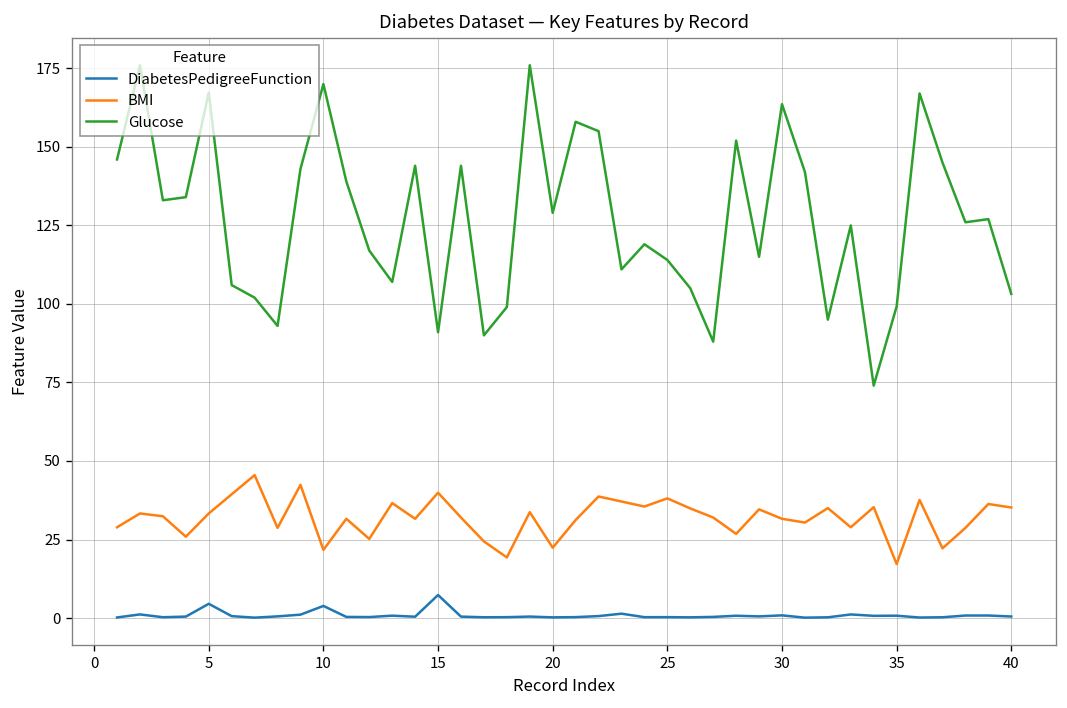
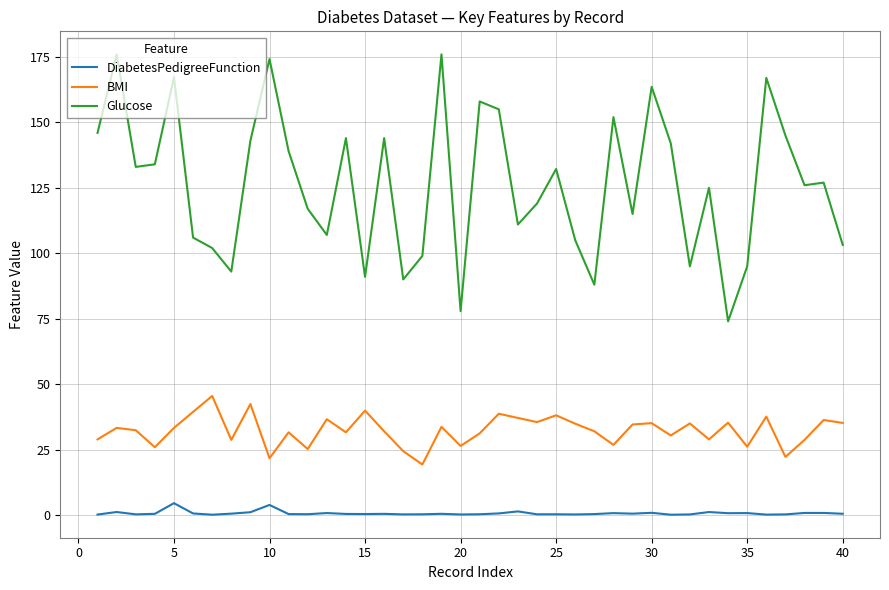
Glucose, 10: 170 -> 174
DiabetesPedigreeFunction, 15: 7 -> 0
BMI, 20: 22 -> 26
Glucose, 20: 129 -> 78
Glucose, 25: 114 -> 132
BMI, 30: 32 -> 35
BMI, 35: 17 -> 26
Glucose, 35: 99 -> 95
